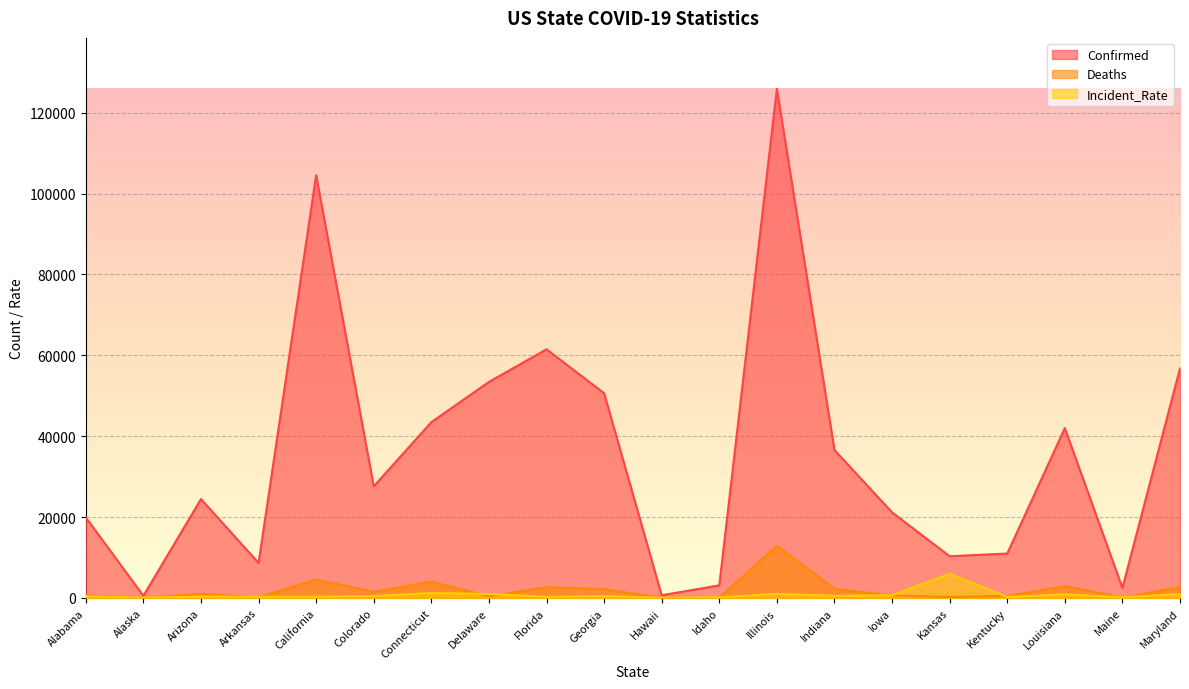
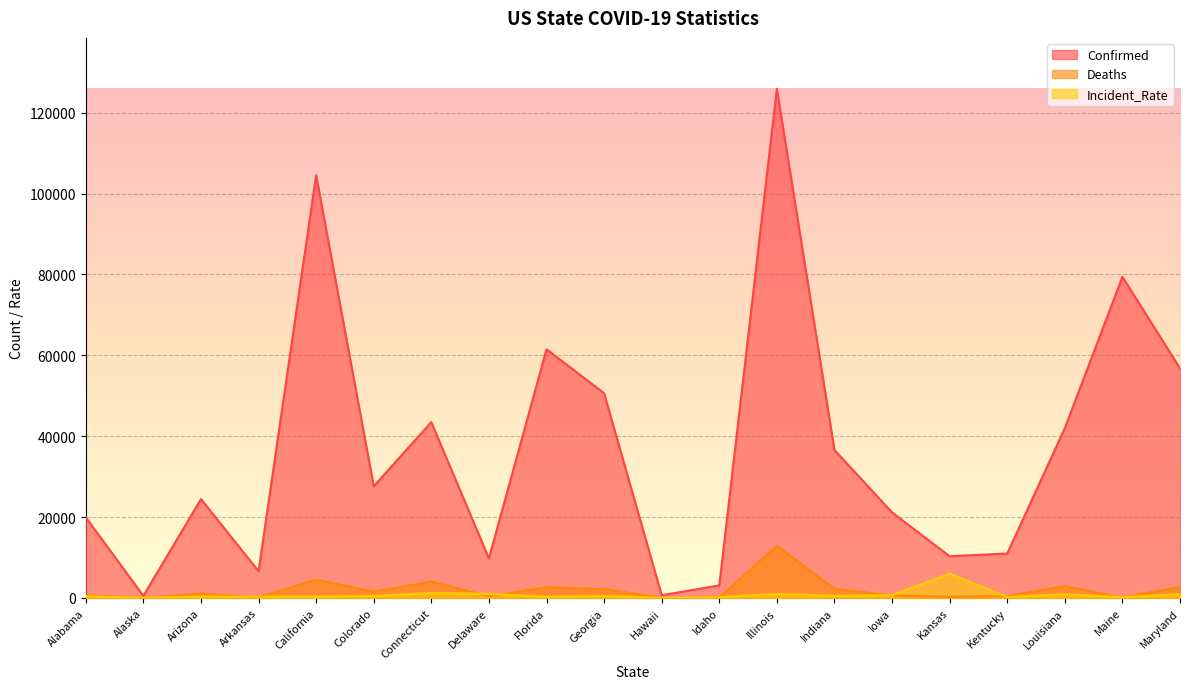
Confirmed, Arkansas: 9000 -> 7000
Confirmed, Delaware: 53000 -> 10000
Confirmed, Maine: 2000 -> 79000
